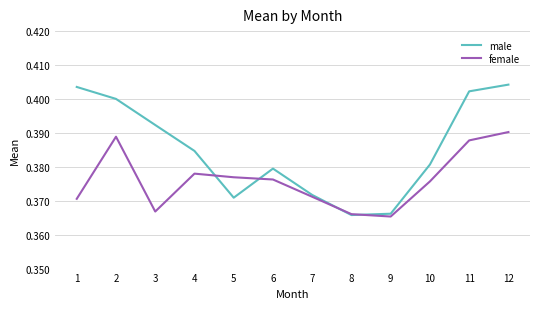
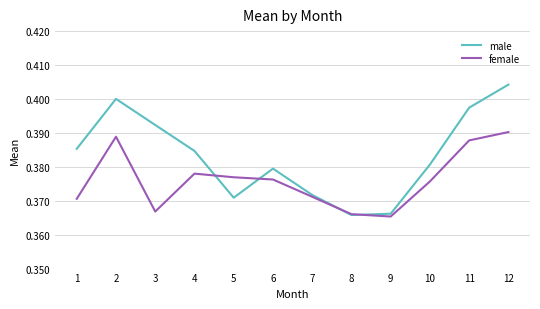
male, 1: 0.404 -> 0.385
male, 11: 0.402 -> 0.397
